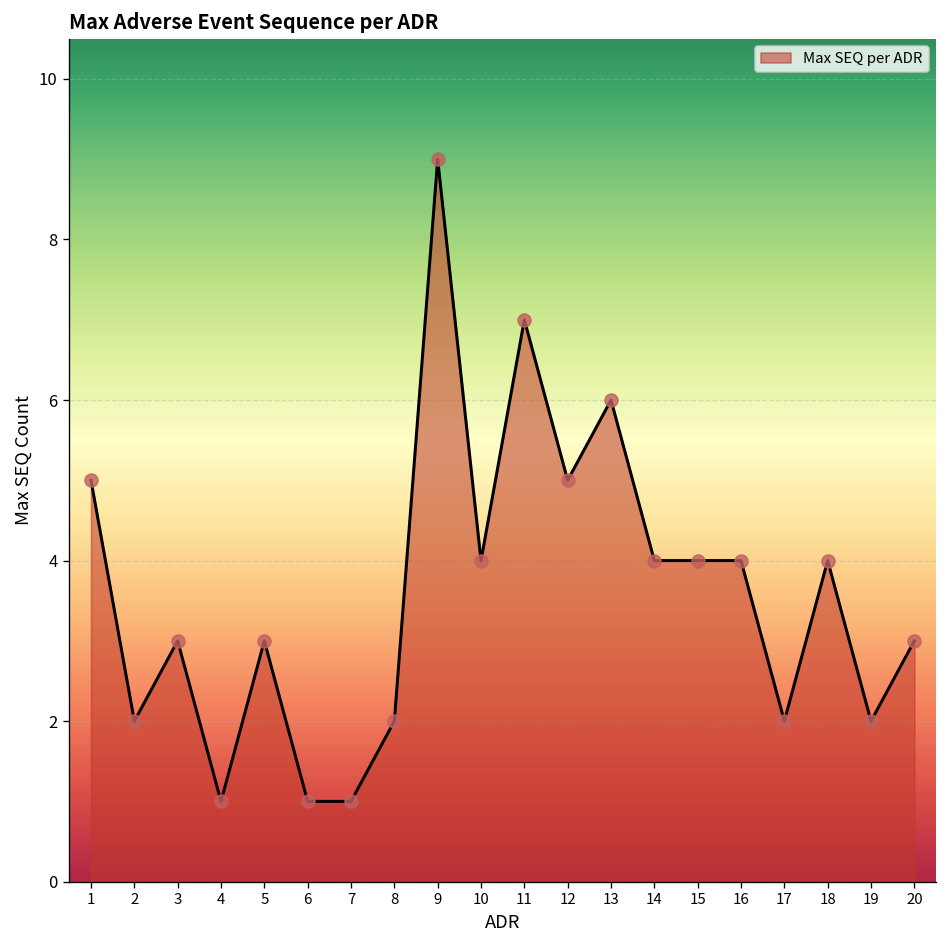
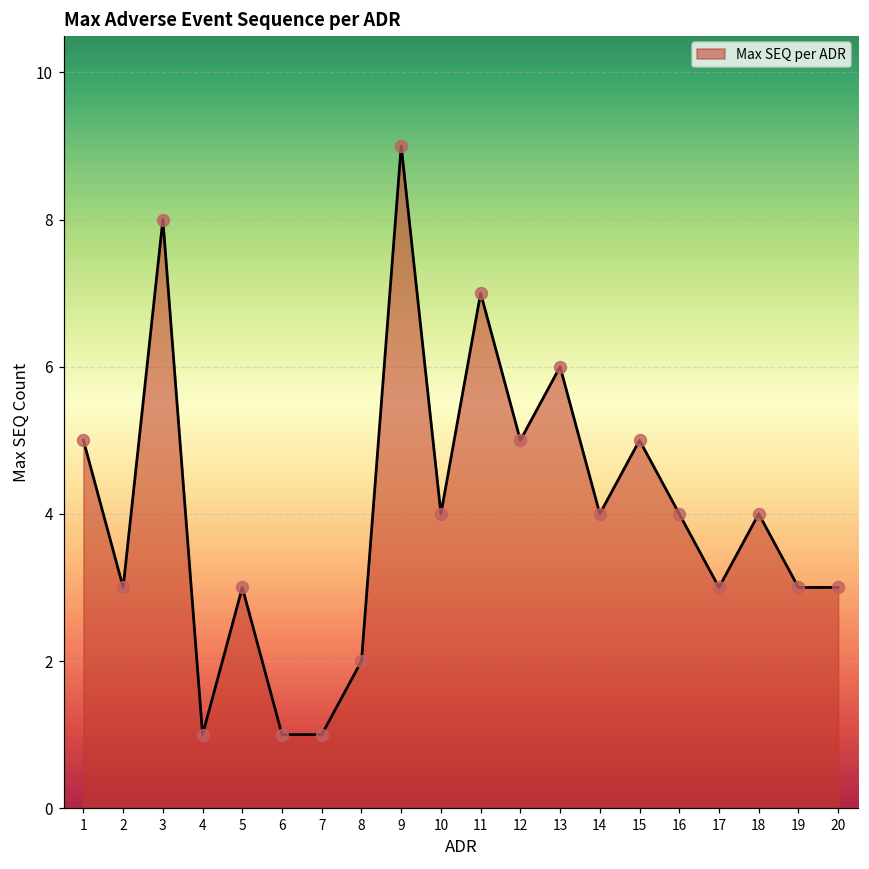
2: 2 -> 3
3: 3 -> 8
15: 4 -> 5
17: 2 -> 3
19: 2 -> 3
